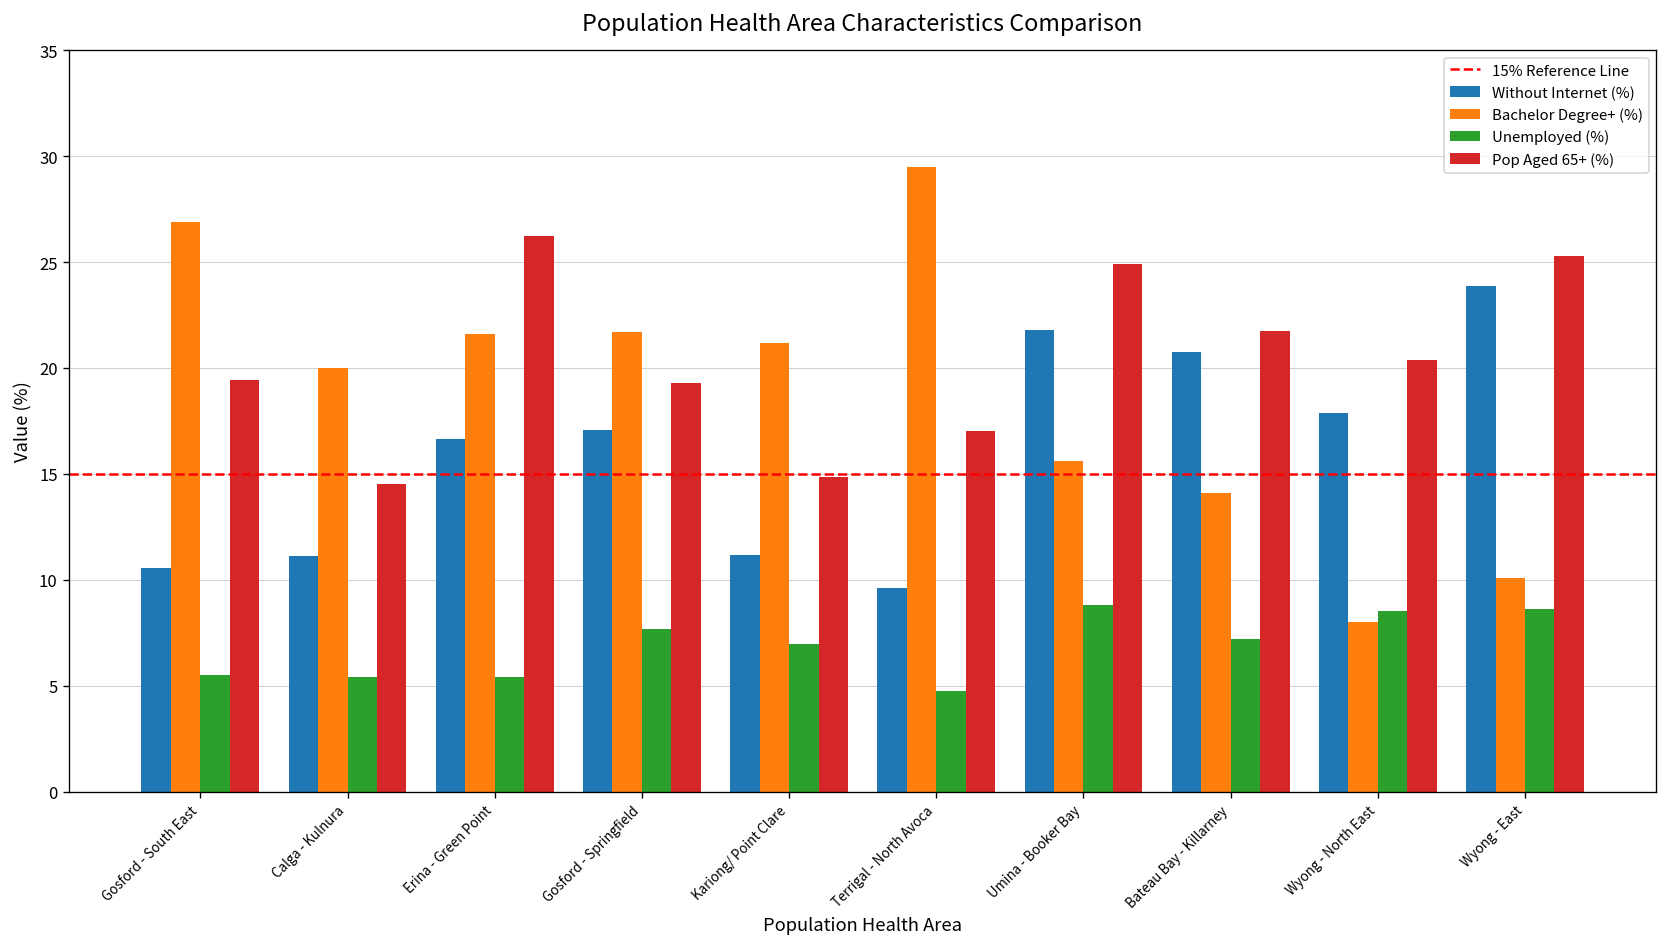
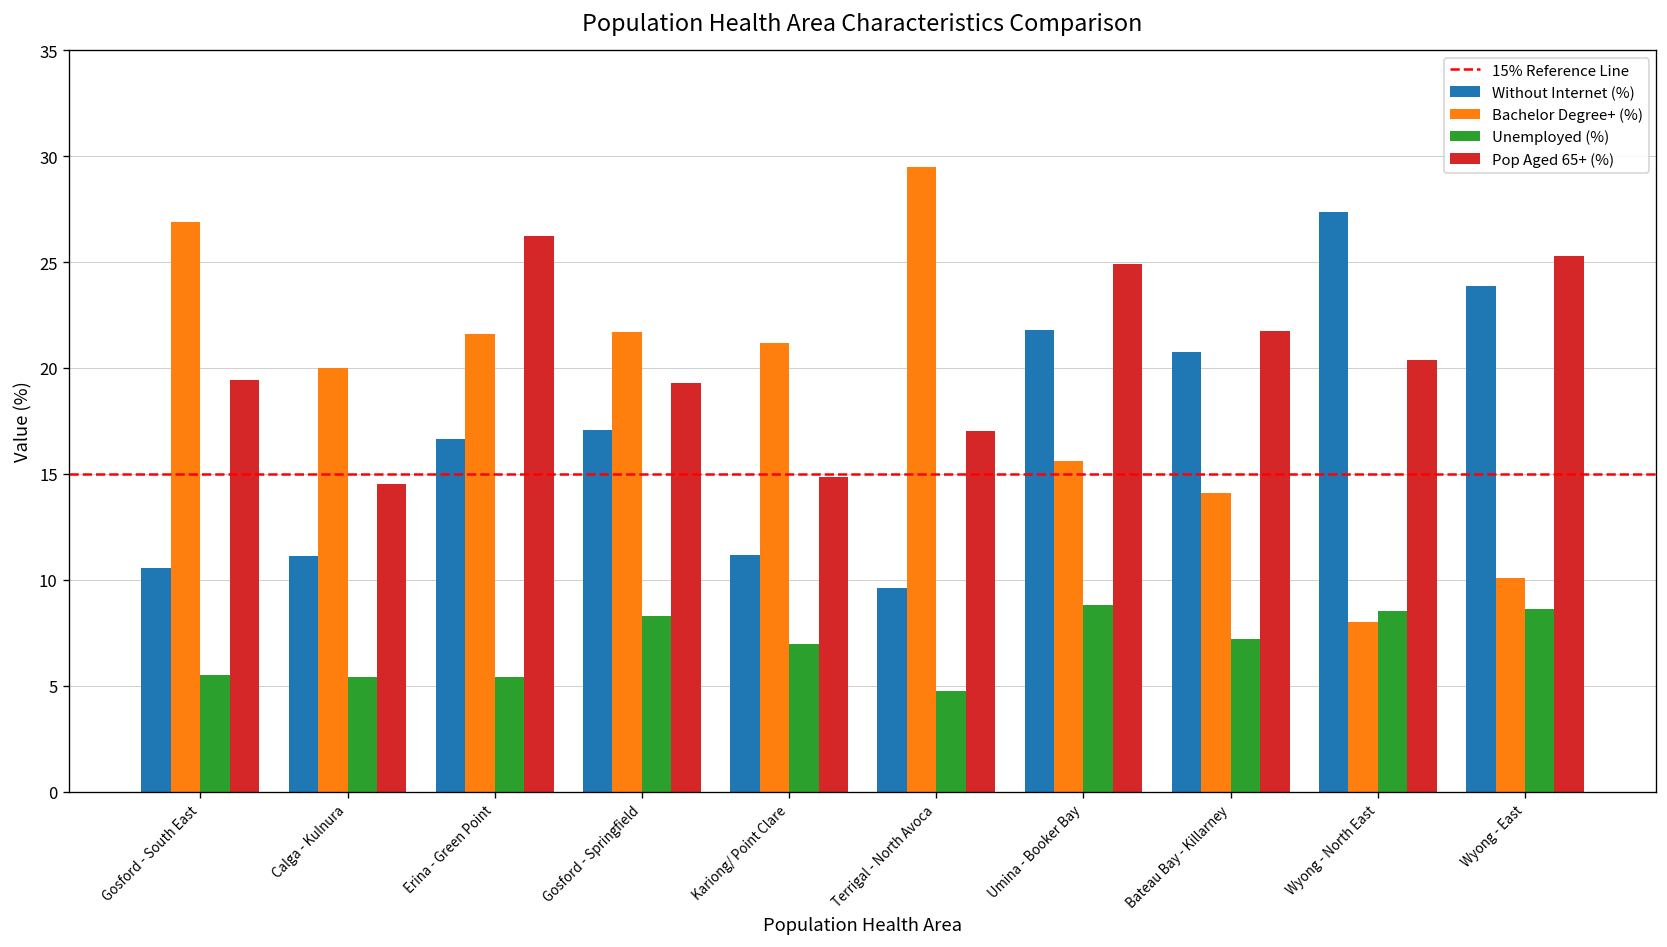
Unemployed (%), Gosford - Springfield: 7.7 -> 8.3
Without Internet (%), Wyong - North East: 17.9 -> 27.4
